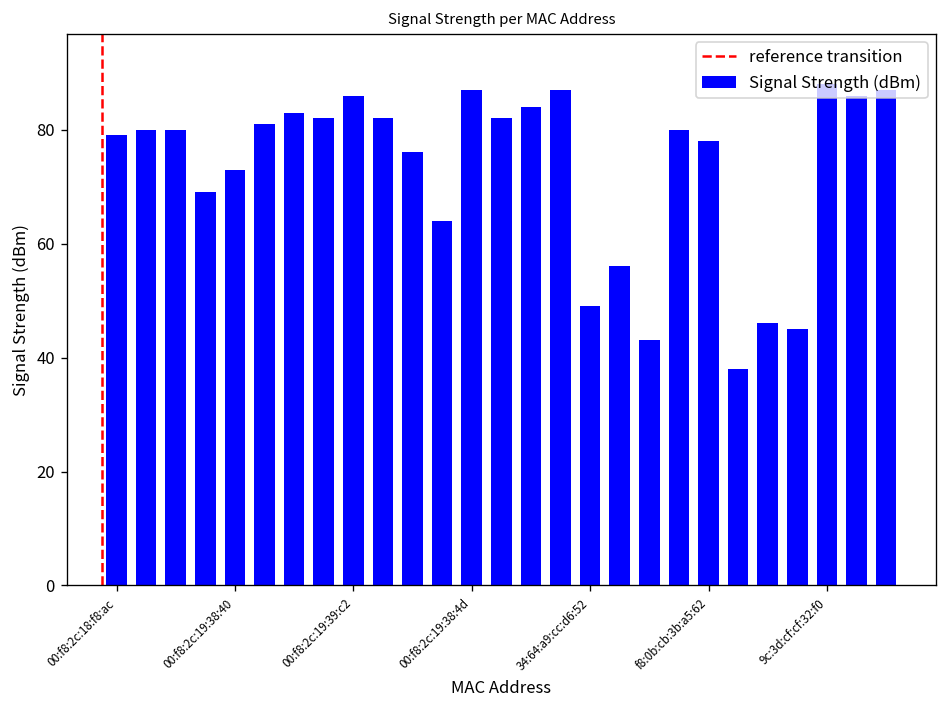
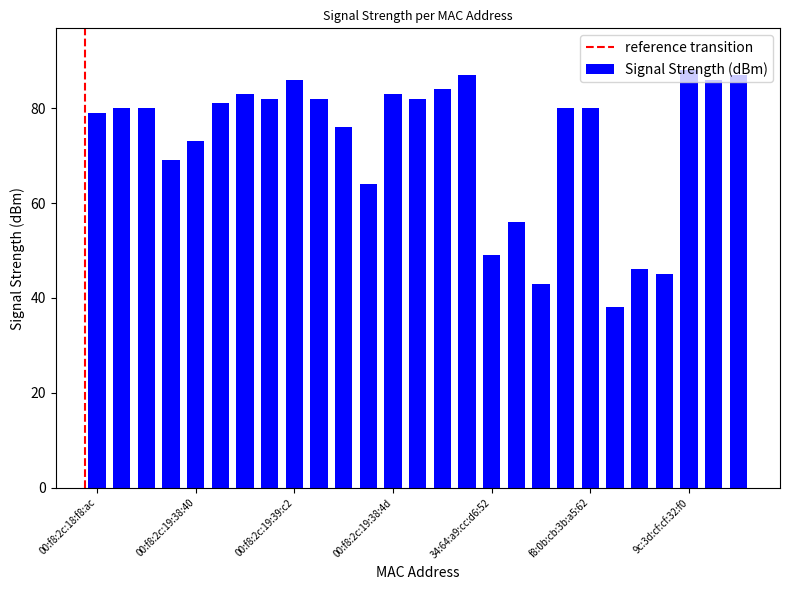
00:f8:2c:19:38:4d: 87 -> 83
f8:0b:cb:3b:a5:62: 78 -> 80
